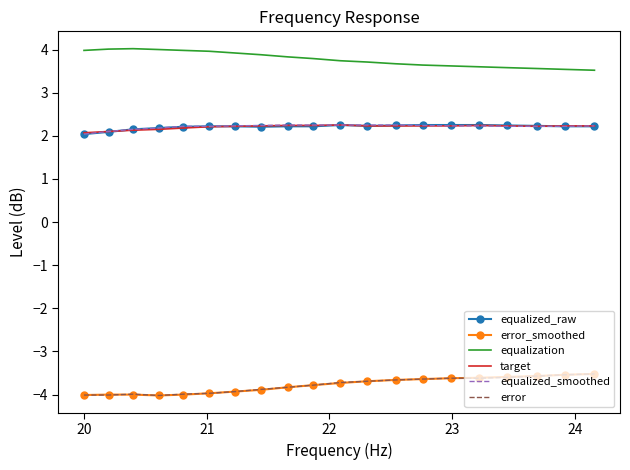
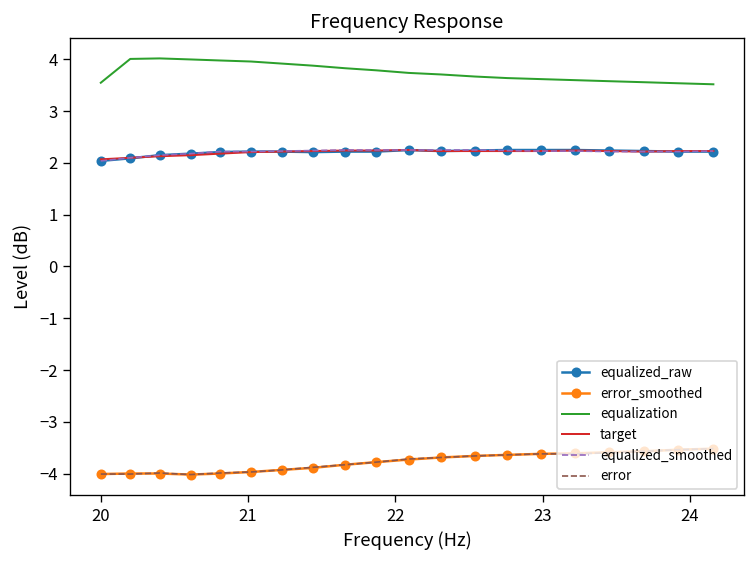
equalization, 20: 4.0 -> 3.6
